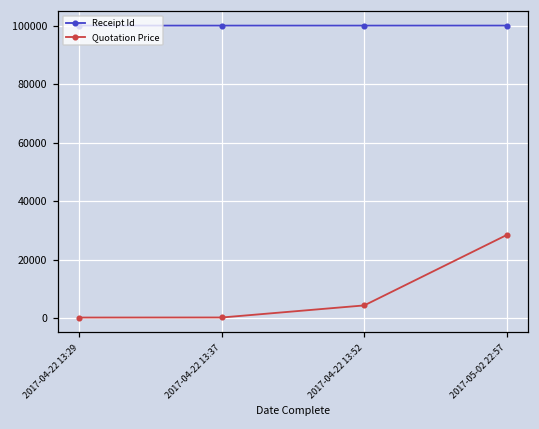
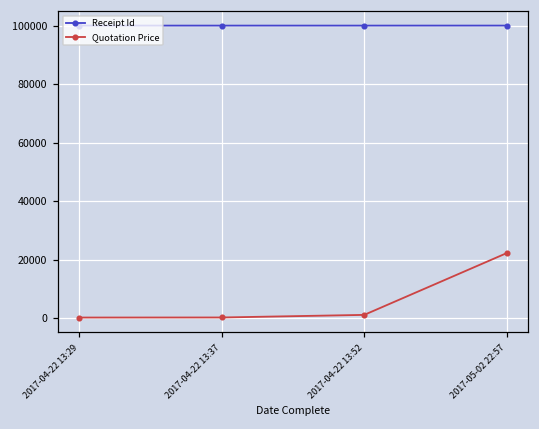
Quotation Price, 2017-04-22 13:52: 4000 -> 1000
Quotation Price, 2017-05-02 22:57: 28000 -> 22000
